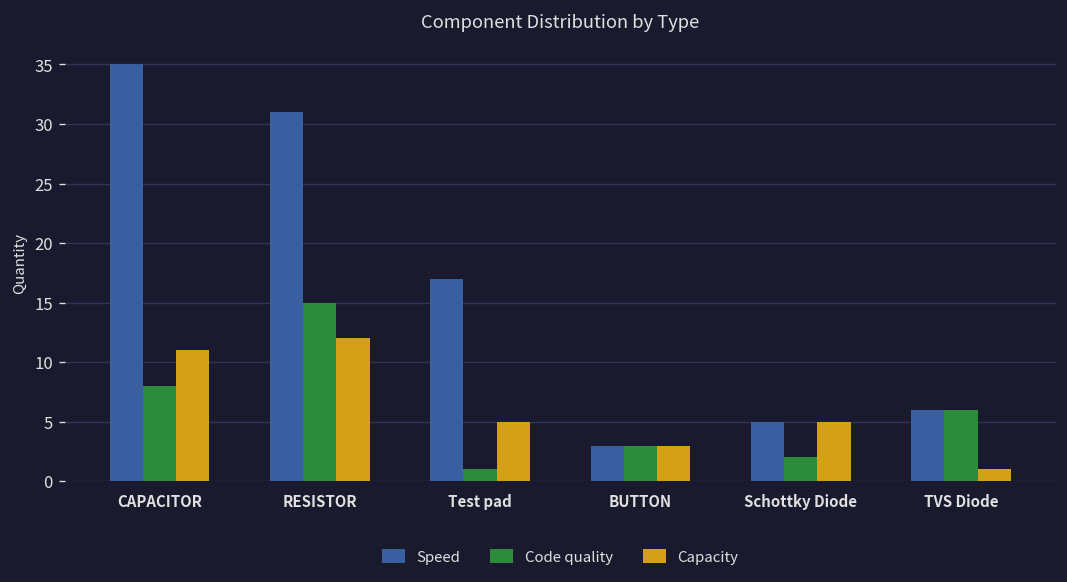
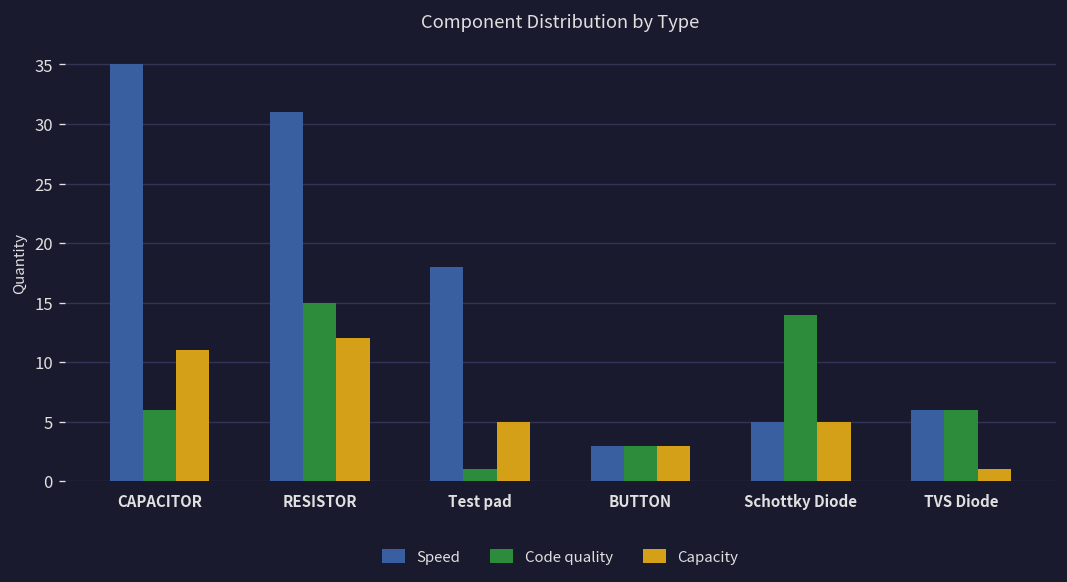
Code quality, CAPACITOR: 8 -> 6
Speed, Test pad: 17 -> 18
Code quality, Schottky Diode: 2 -> 14
